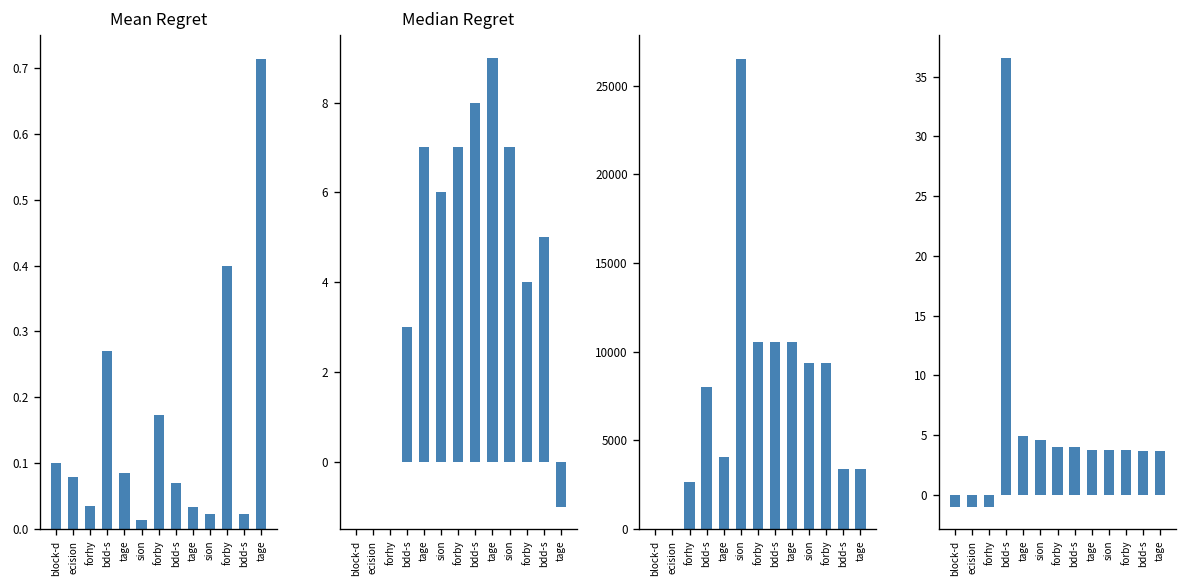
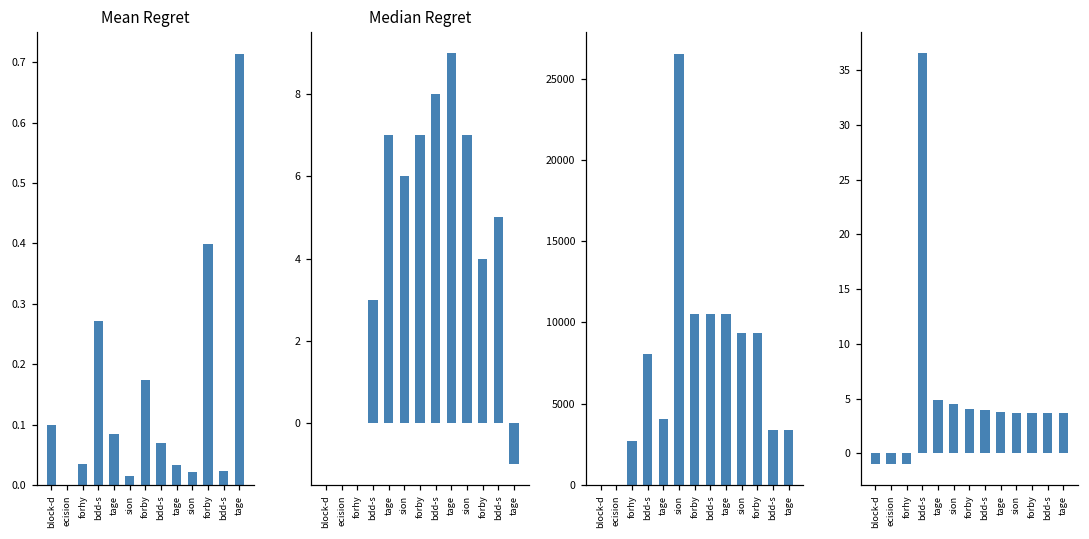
Mean Regret, ecision: 0.08 -> 0.00
